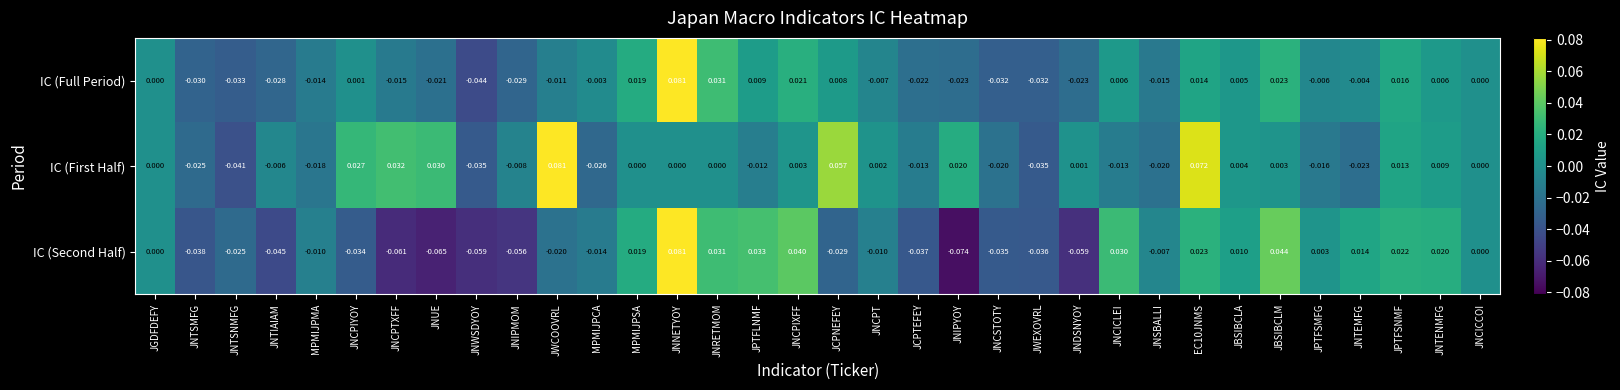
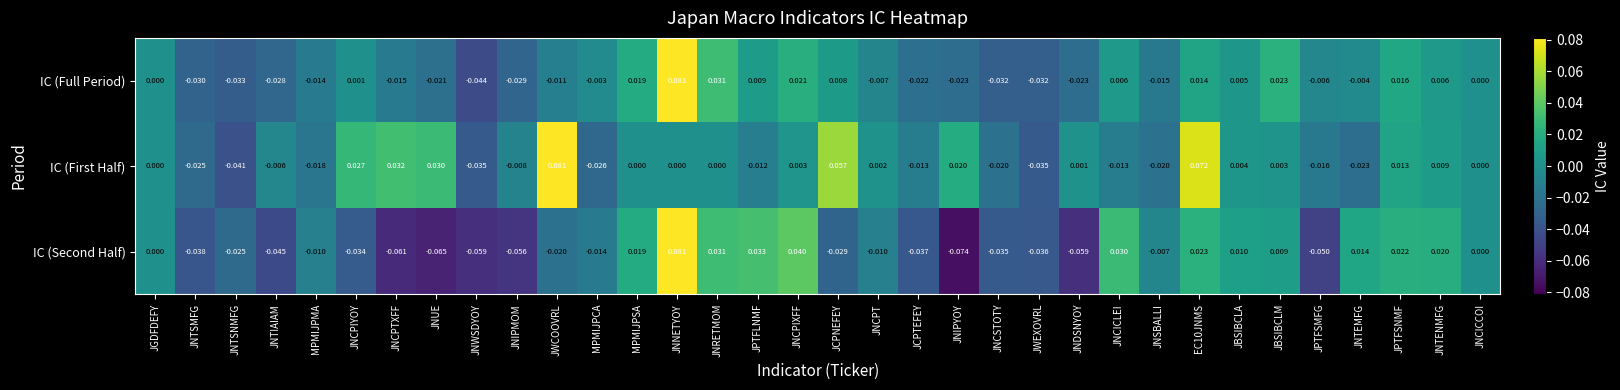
IC (Second Half), JBSIBCLM: 0.044 -> 0.009
IC (Second Half), JPTFSMFG: 0.003 -> -0.050
